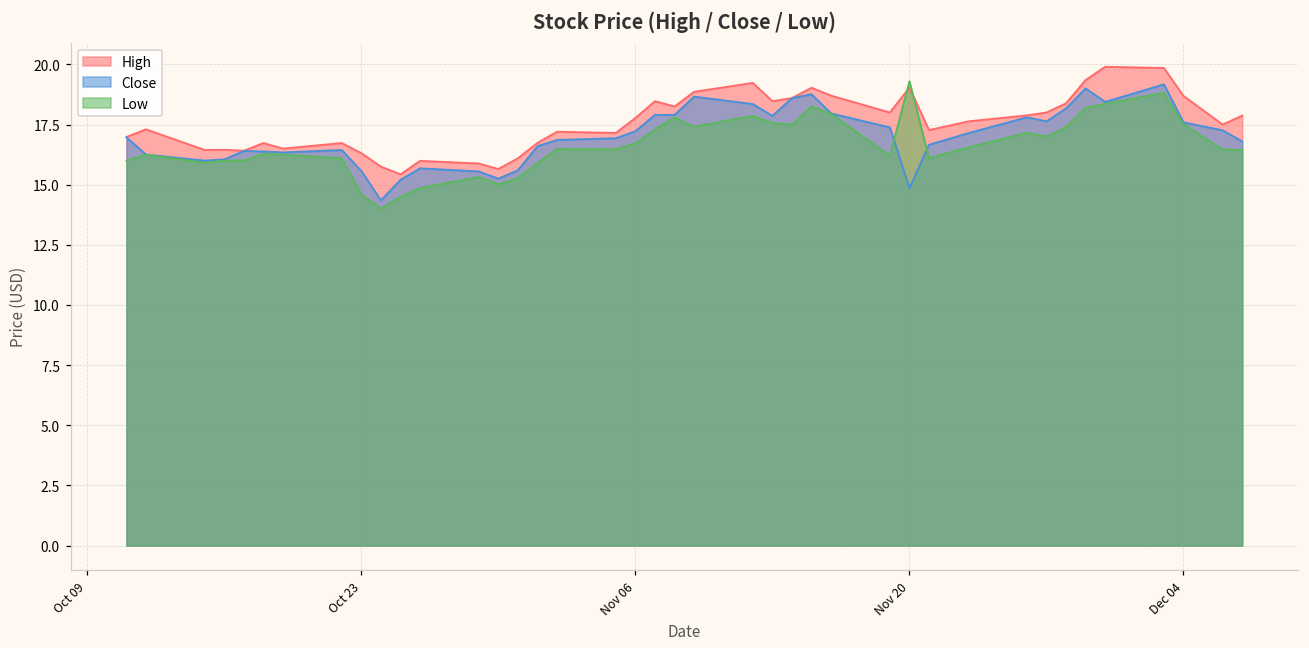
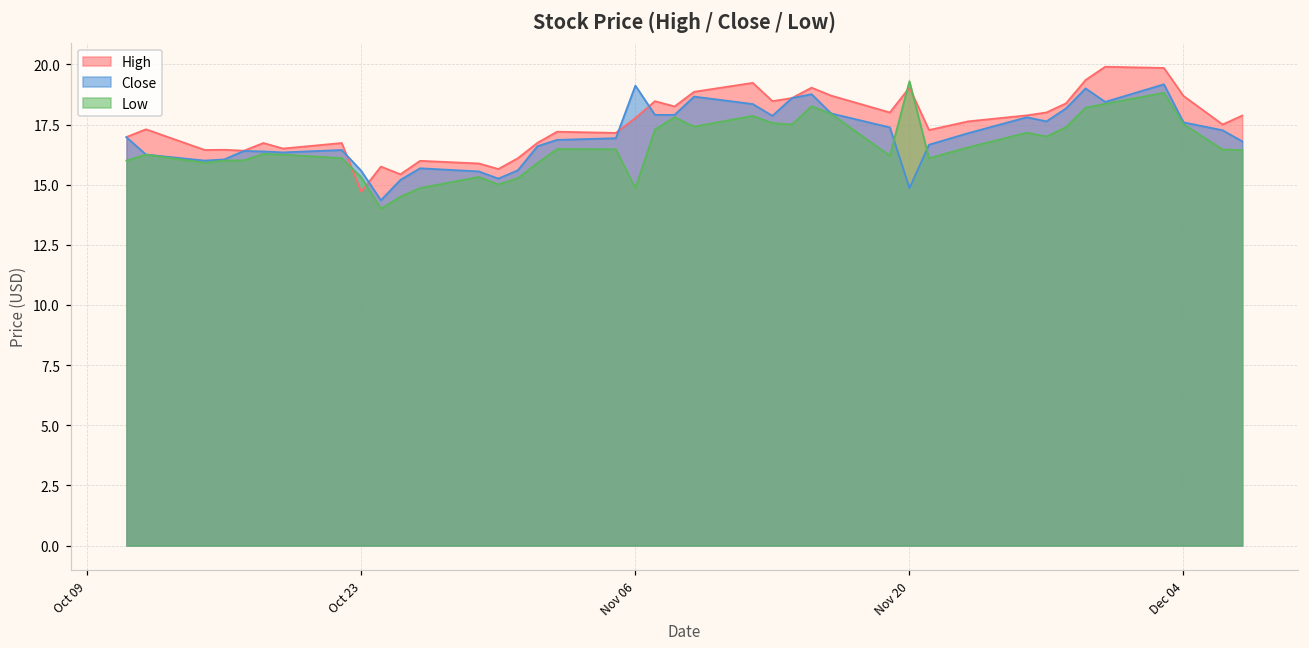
High, Oct 23: 16.3 -> 14.7
Low, Oct 23: 14.6 -> 15.3
Close, Nov 06: 17.2 -> 19.1
Low, Nov 06: 16.7 -> 14.9
